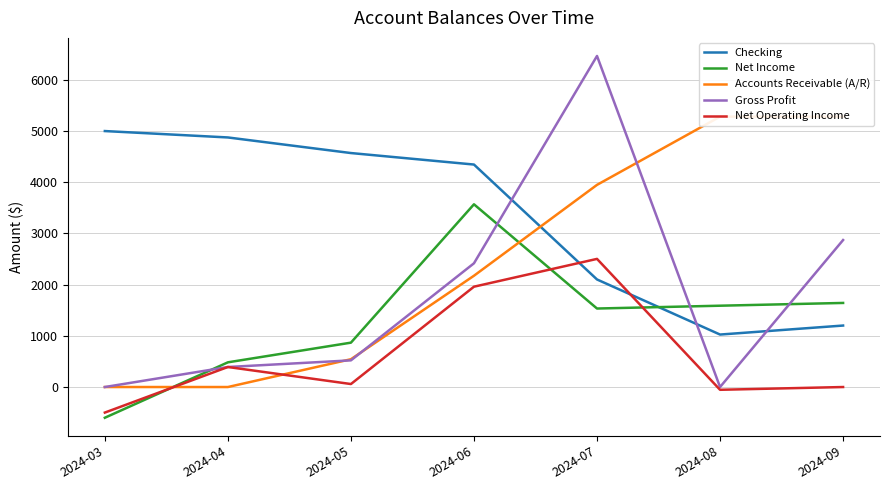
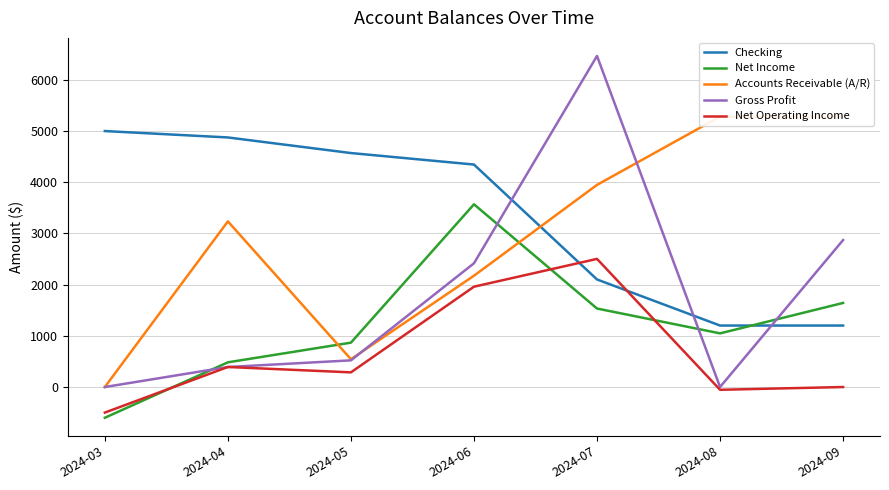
Accounts Receivable (A/R), 2024-04: 0 -> 3200
Net Operating Income, 2024-05: 100 -> 300
Checking, 2024-08: 1000 -> 1200
Net Income, 2024-08: 1600 -> 1000
